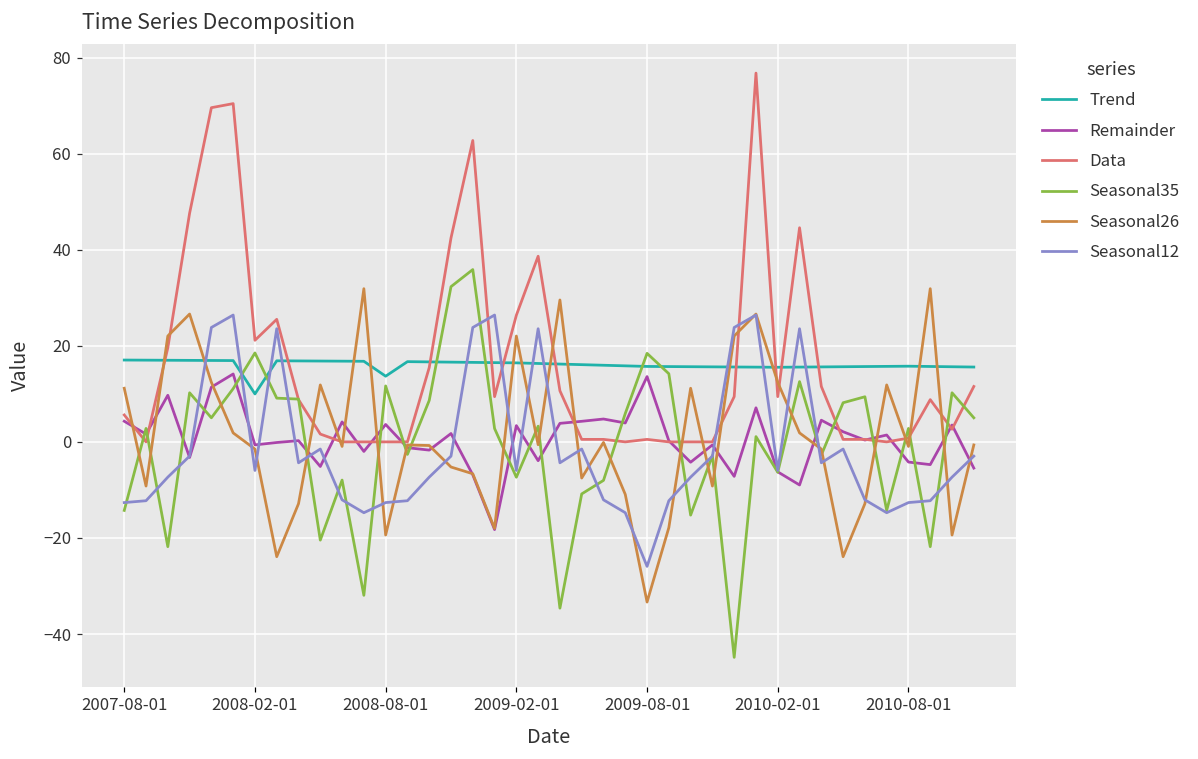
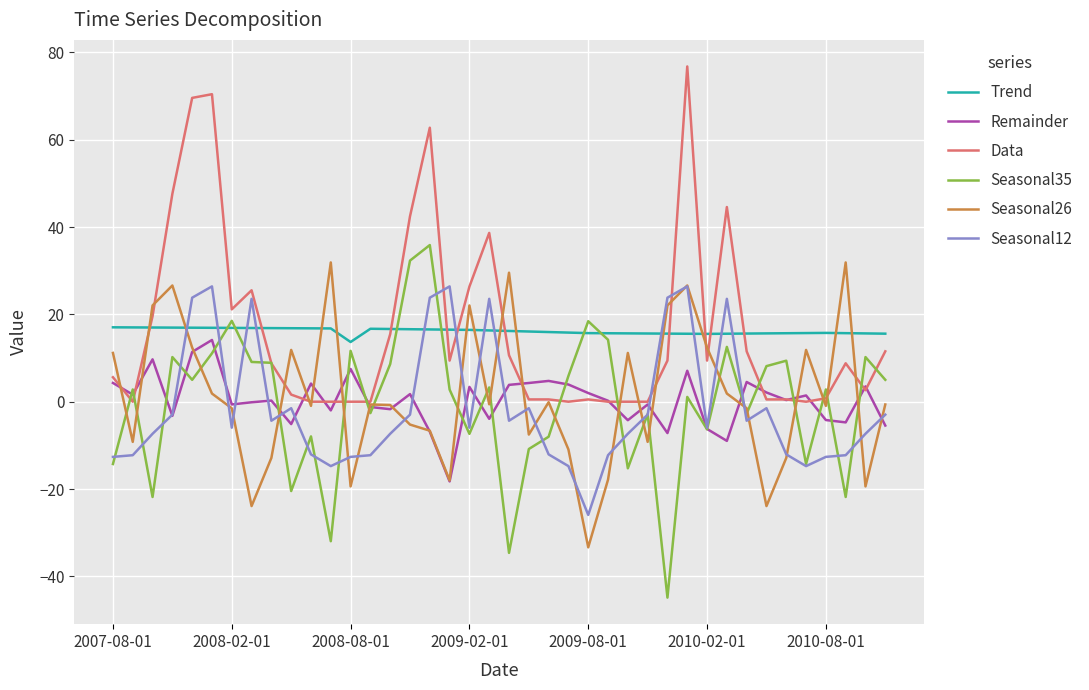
Trend, 2008-02-01: 10 -> 17
Remainder, 2008-08-01: 4 -> 8
Remainder, 2009-08-01: 14 -> 2
